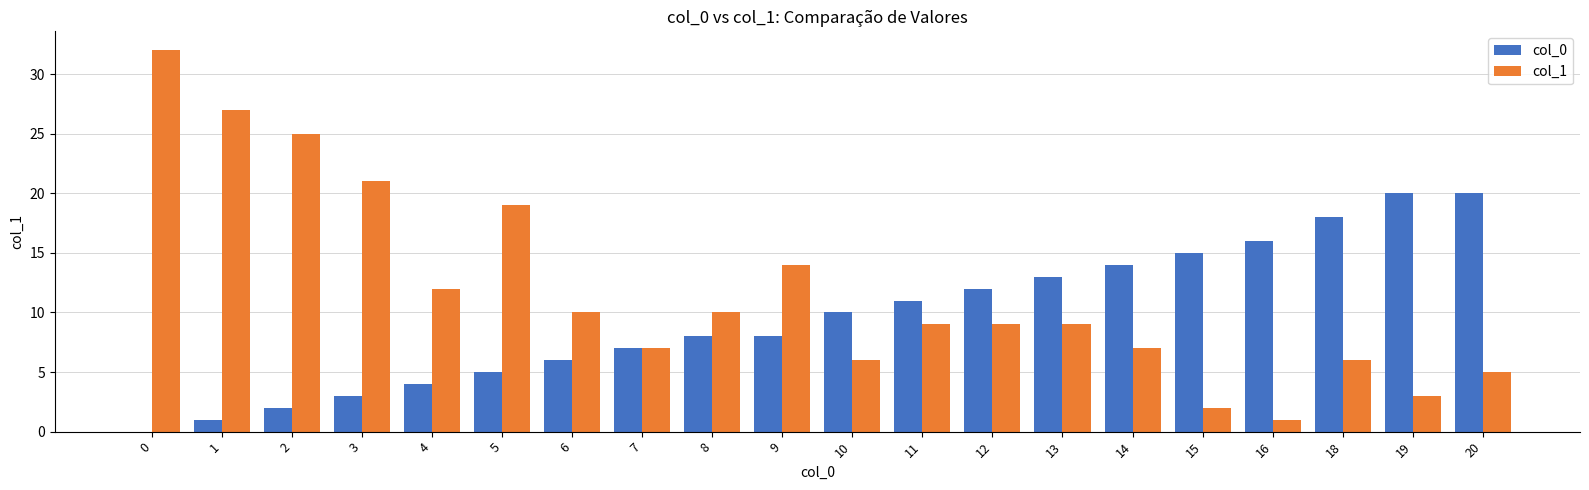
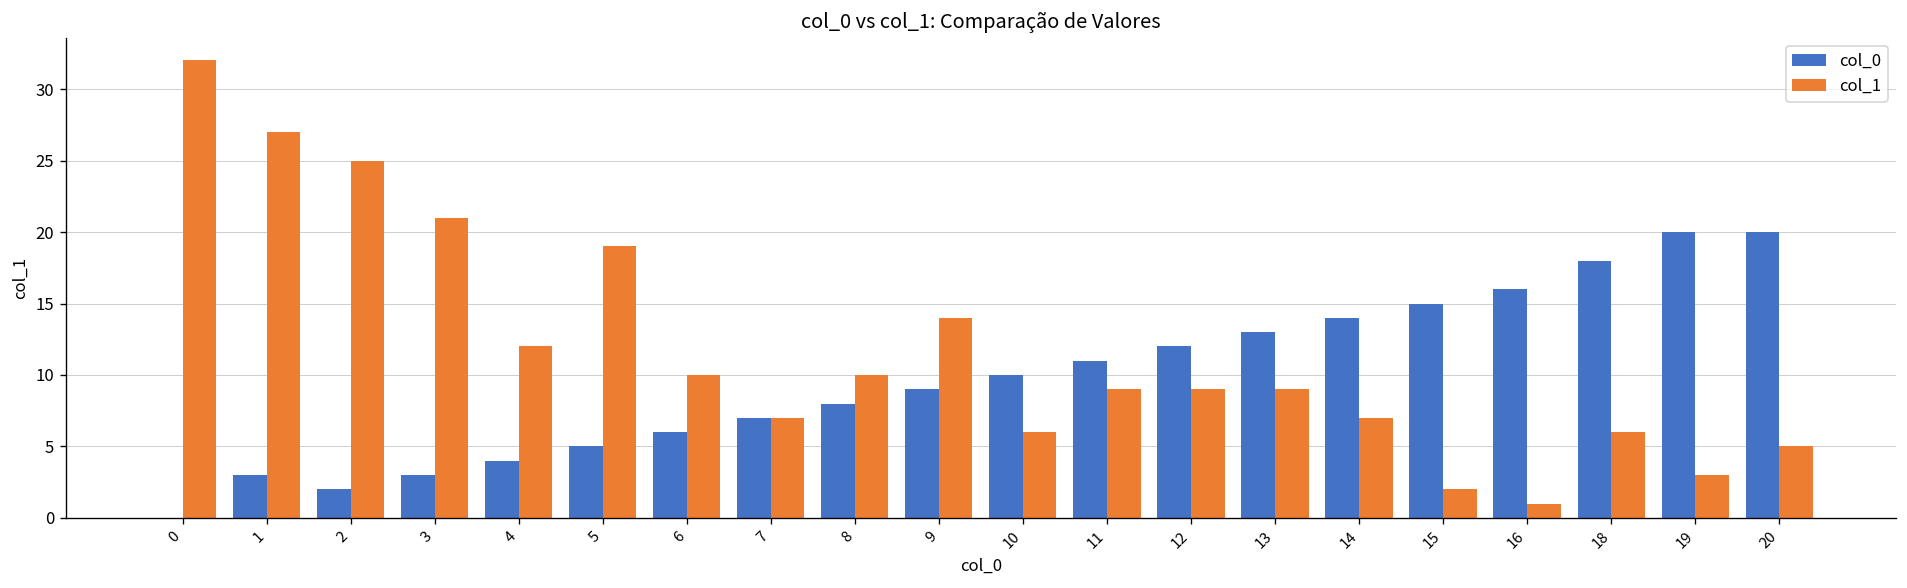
col_0, 1: 1 -> 3
col_0, 9: 8 -> 9
